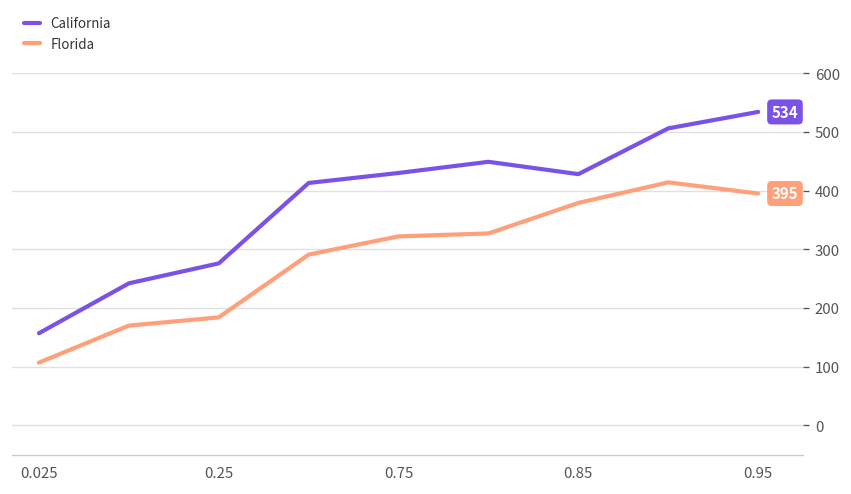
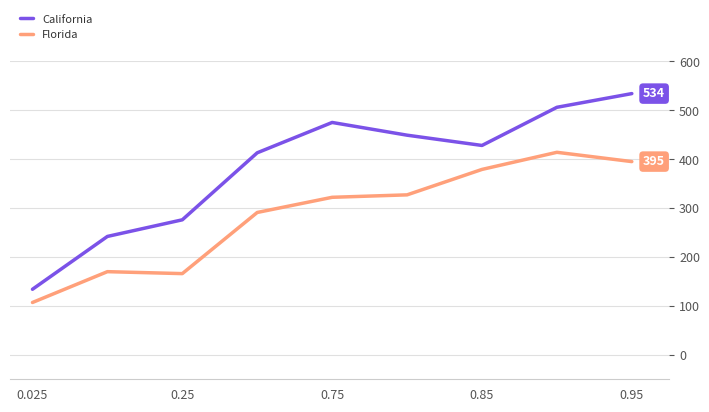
California, 0.025: 160 -> 130
Florida, 0.25: 180 -> 170
California, 0.75: 430 -> 480
